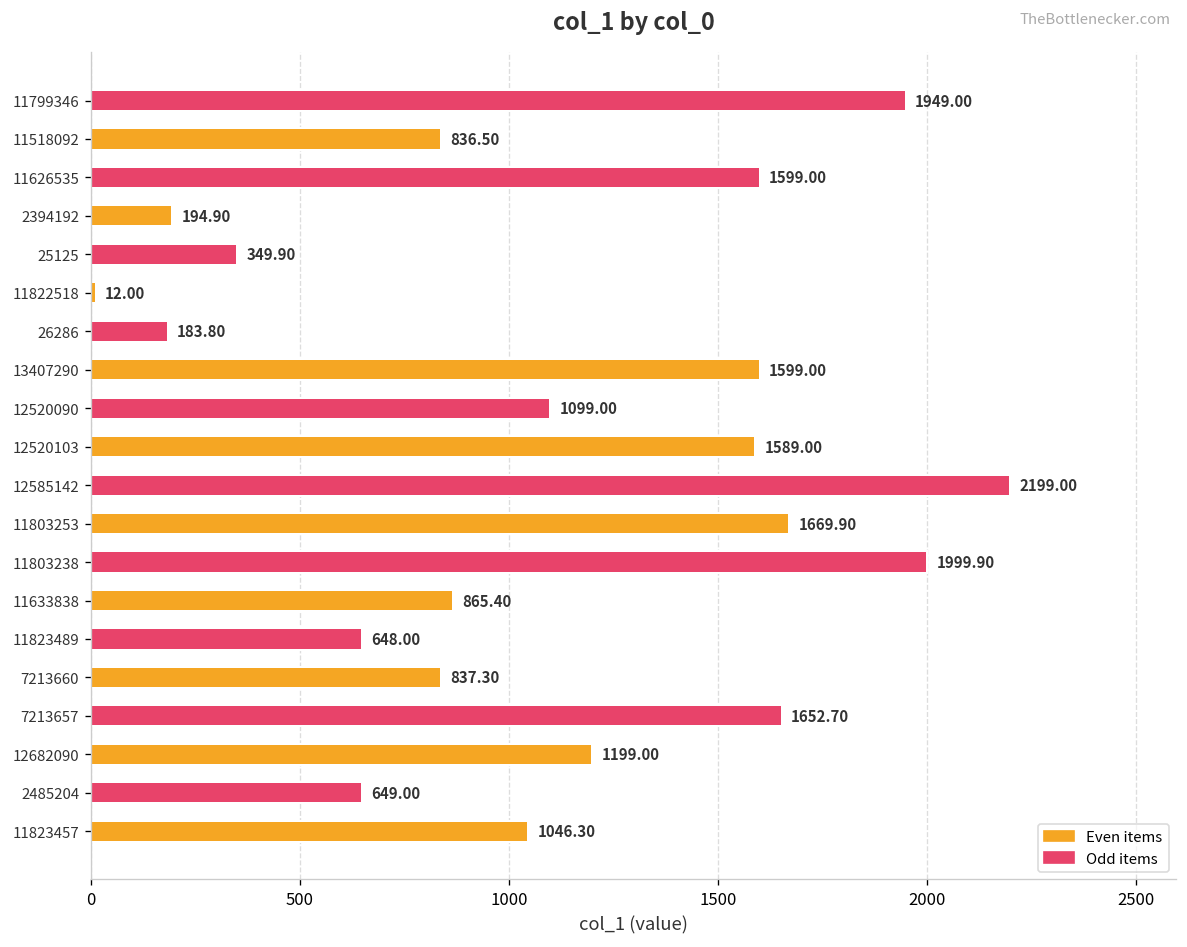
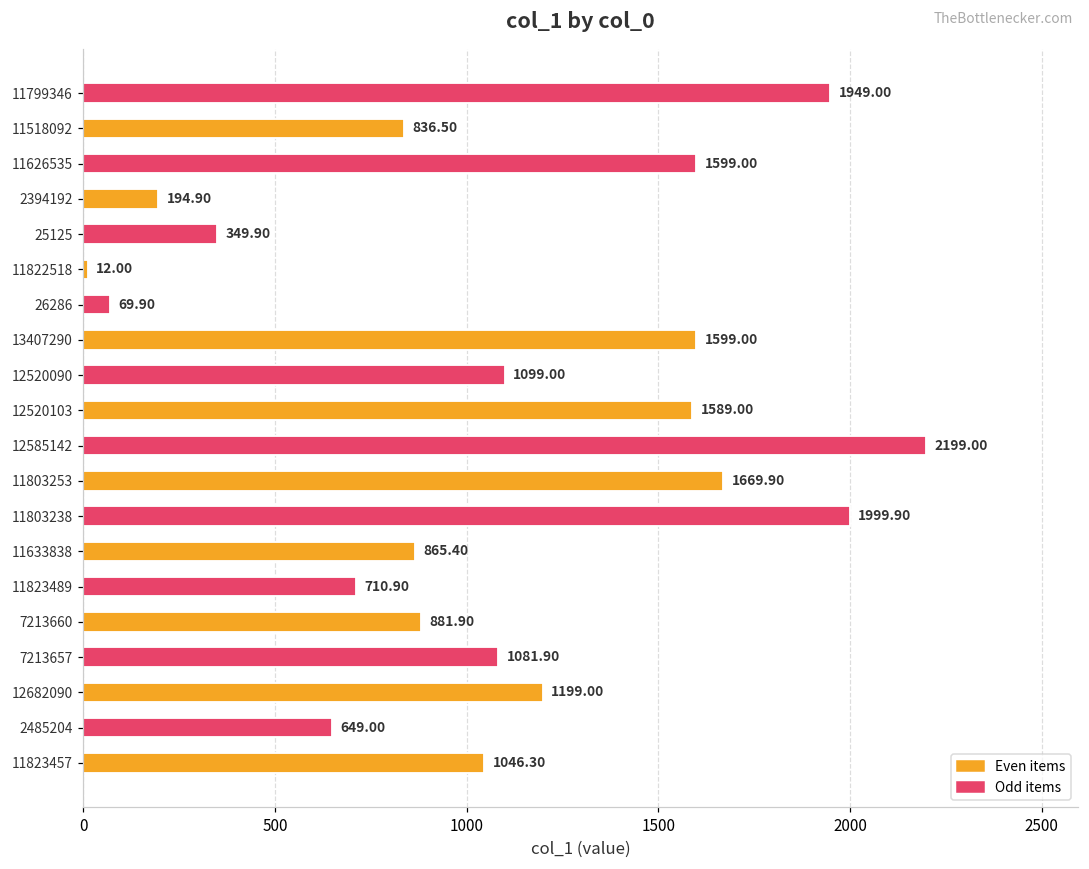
Odd items, 26286: 183.80 -> 69.90
Odd items, 11823489: 648.00 -> 710.90
Even items, 7213660: 837.30 -> 881.90
Odd items, 7213657: 1652.70 -> 1081.90
